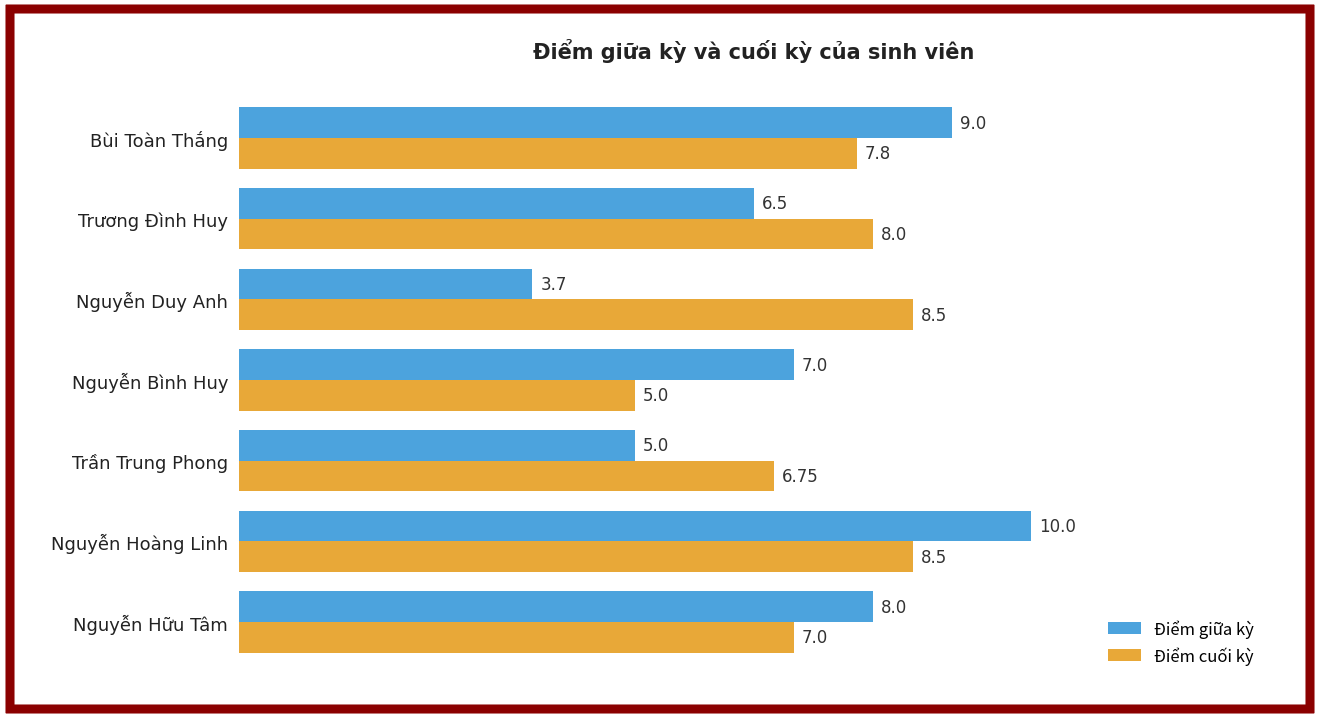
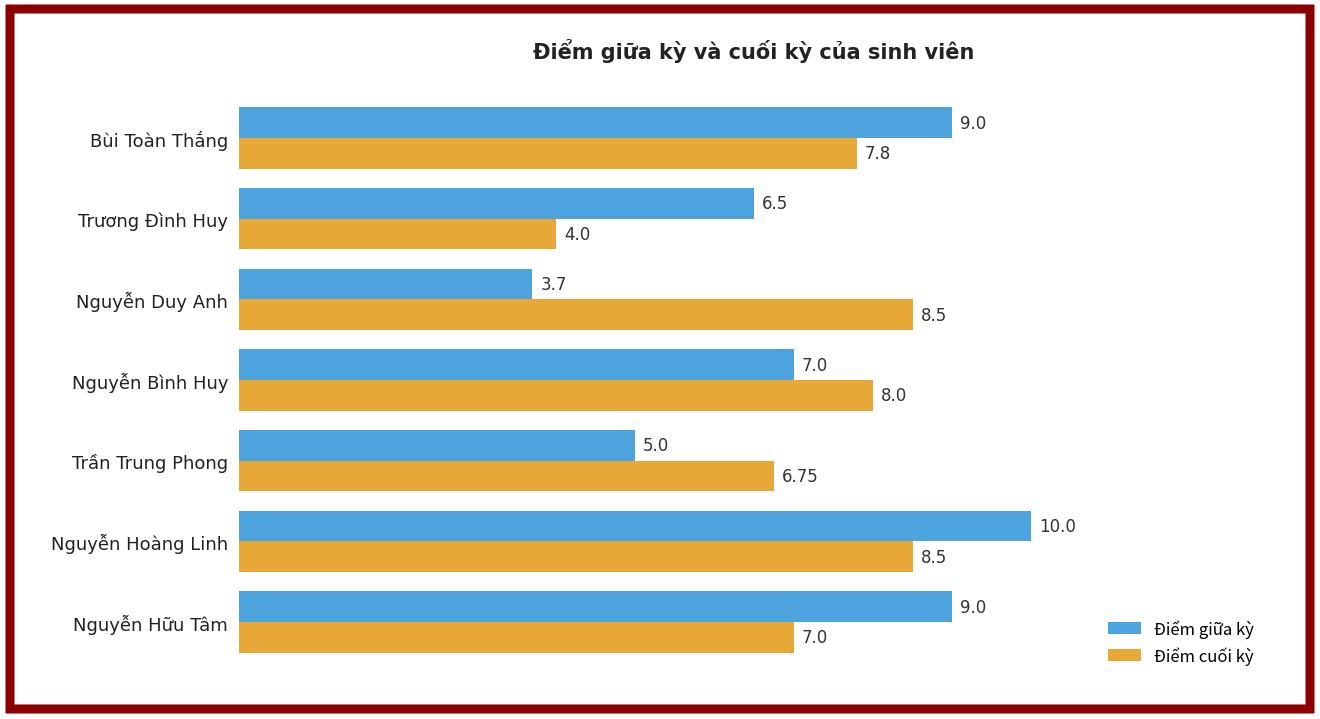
Điểm cuối kỳ, Trương Đình Huy: 8.0 -> 4.0
Điểm cuối kỳ, Nguyễn Bình Huy: 5.0 -> 8.0
Điểm giữa kỳ, Nguyễn Hữu Tâm: 8.0 -> 9.0
